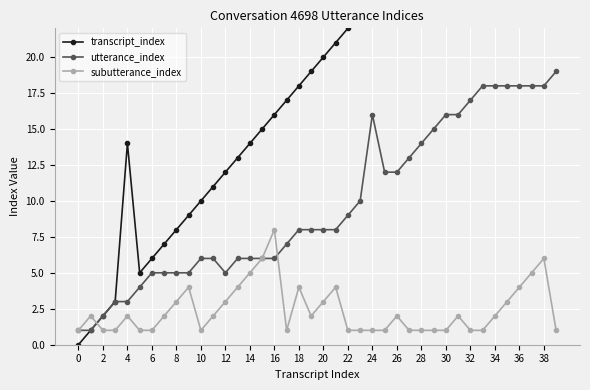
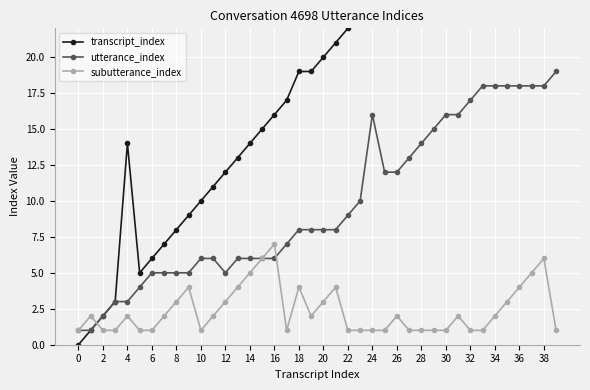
subutterance_index, 16: 8 -> 7
transcript_index, 18: 18 -> 19
